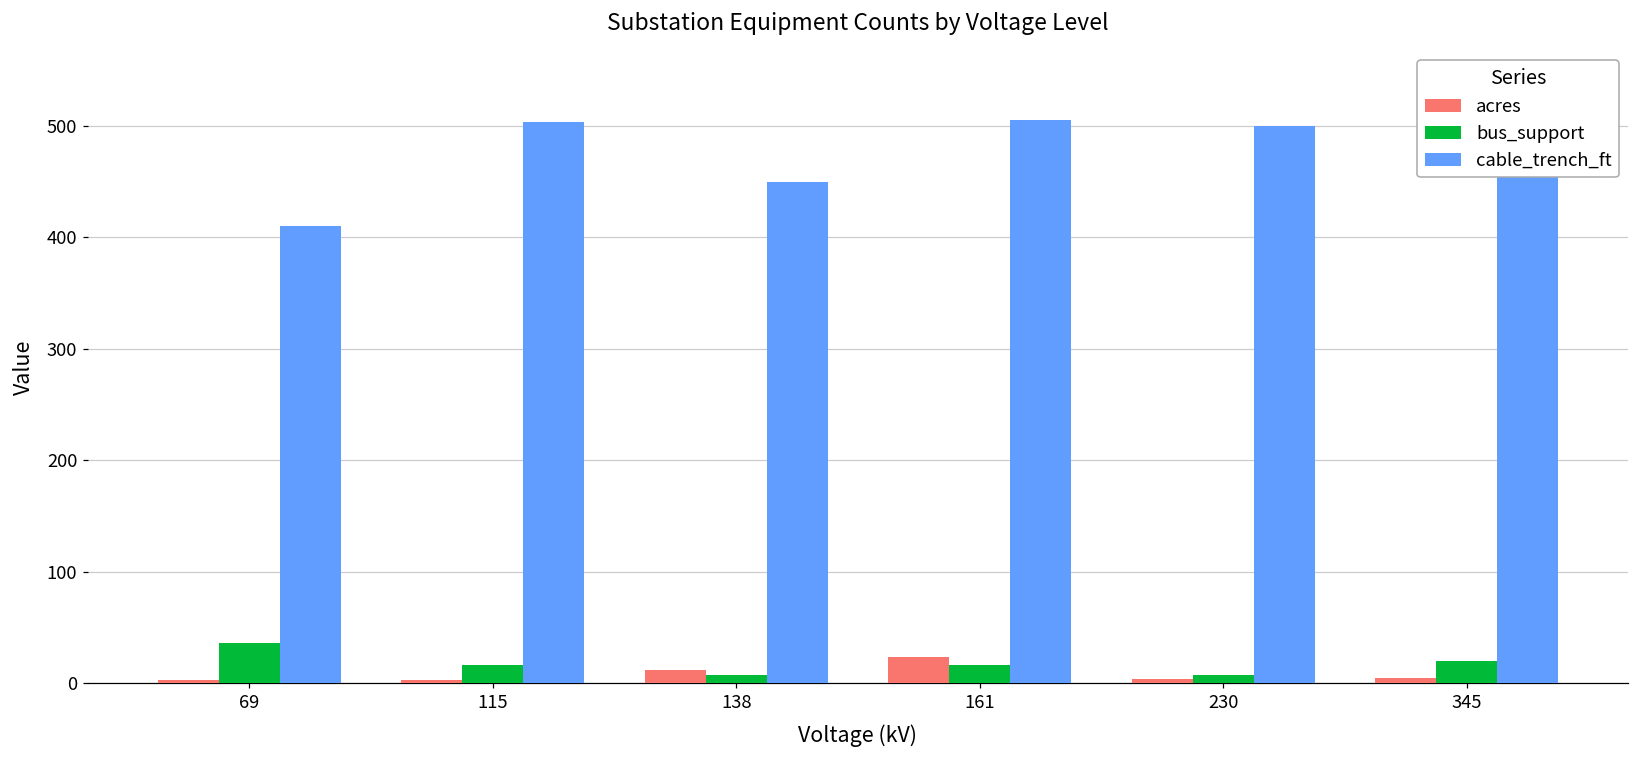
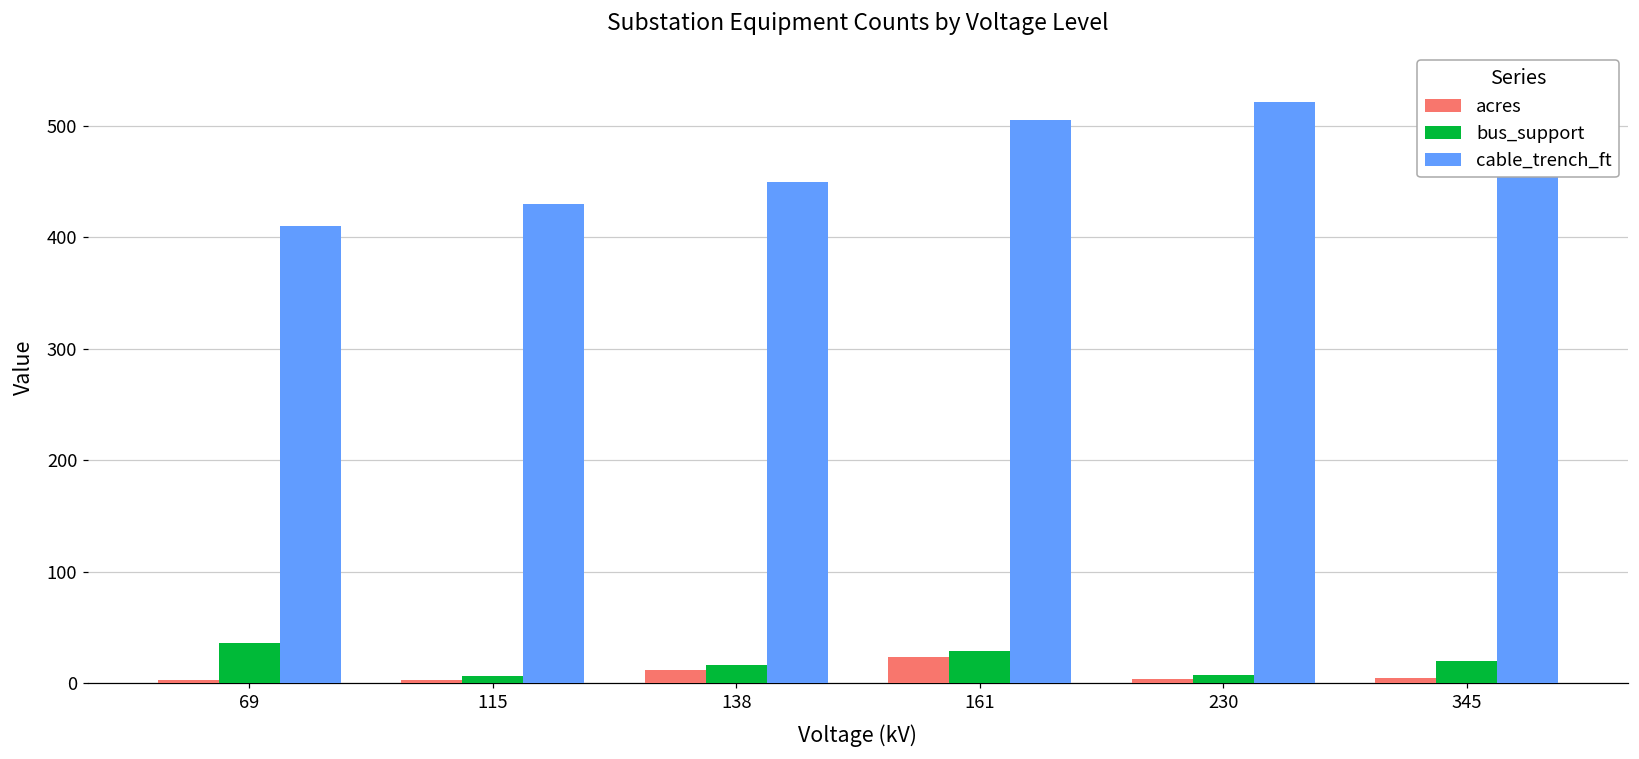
bus_support, 115: 16 -> 6
cable_trench_ft, 115: 503 -> 430
bus_support, 138: 7 -> 16
bus_support, 161: 16 -> 29
cable_trench_ft, 230: 500 -> 521
